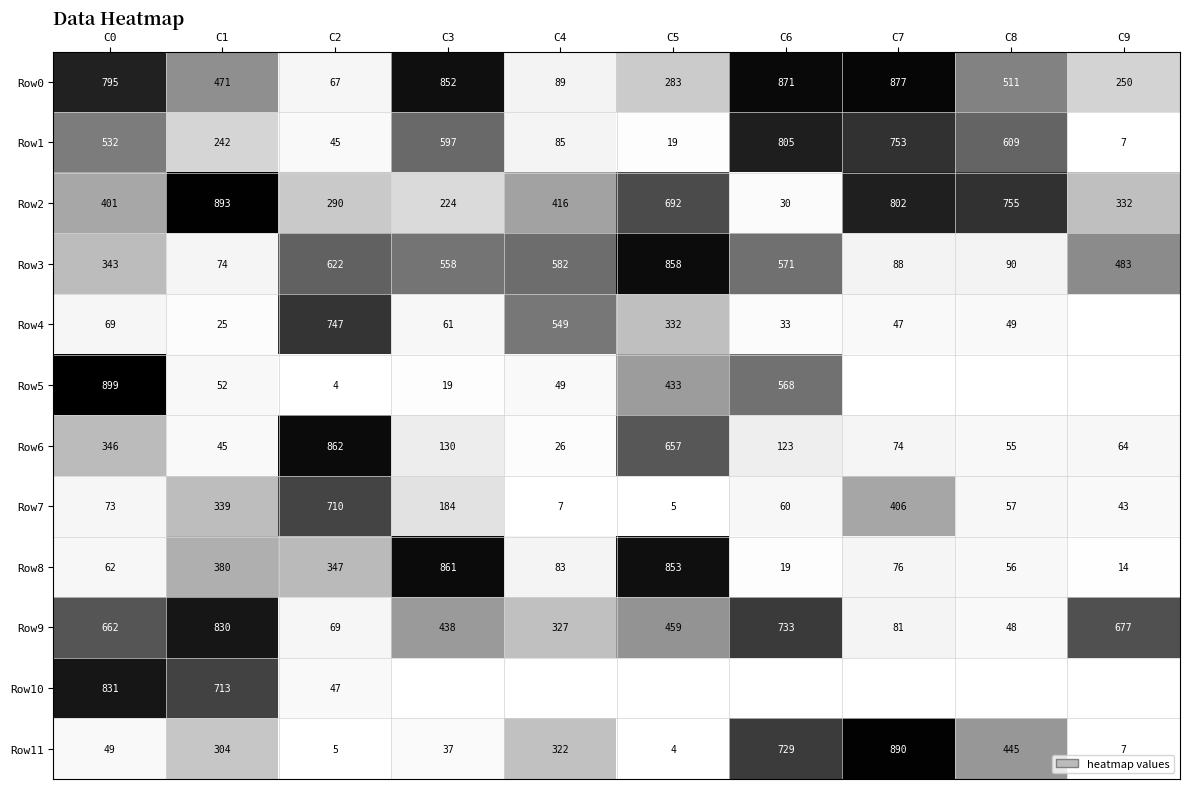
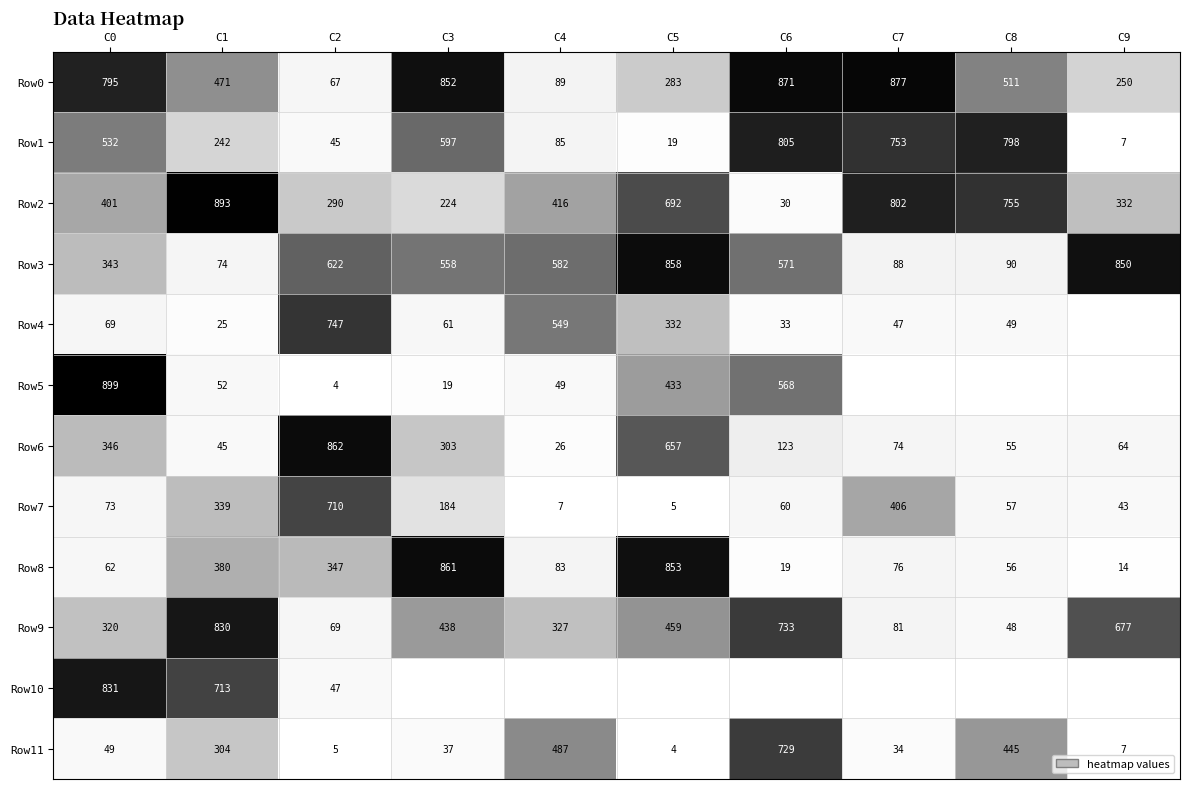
Row1, C8: 609 -> 798
Row3, C9: 483 -> 850
Row6, C3: 130 -> 303
Row9, C0: 662 -> 320
Row11, C4: 322 -> 487
Row11, C7: 890 -> 34
